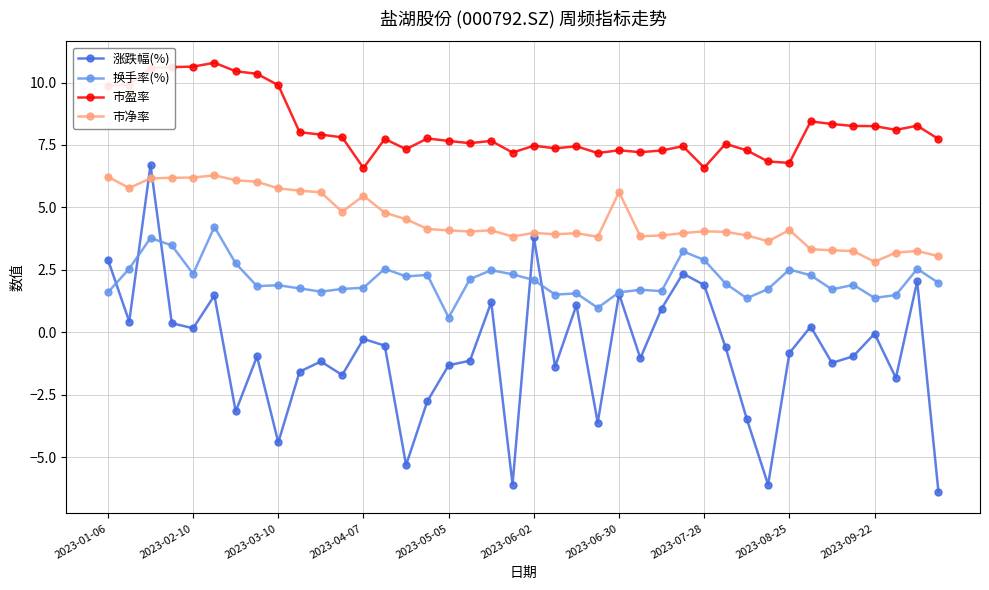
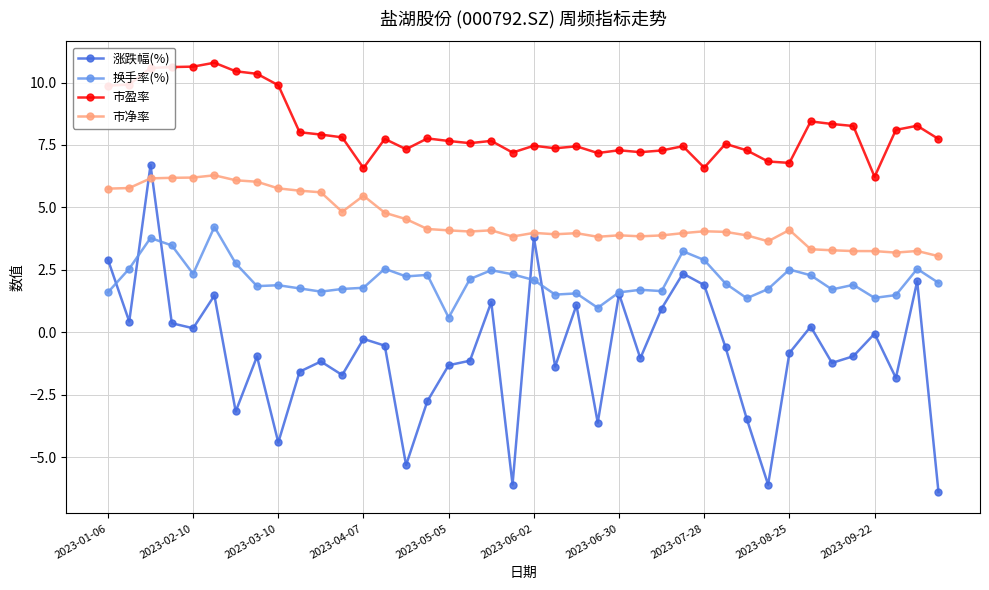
市净率, 2023-01-06: 6.2 -> 5.8
市净率, 2023-06-30: 5.6 -> 3.9
市盈率, 2023-09-22: 8.3 -> 6.2
市净率, 2023-09-22: 2.8 -> 3.2
